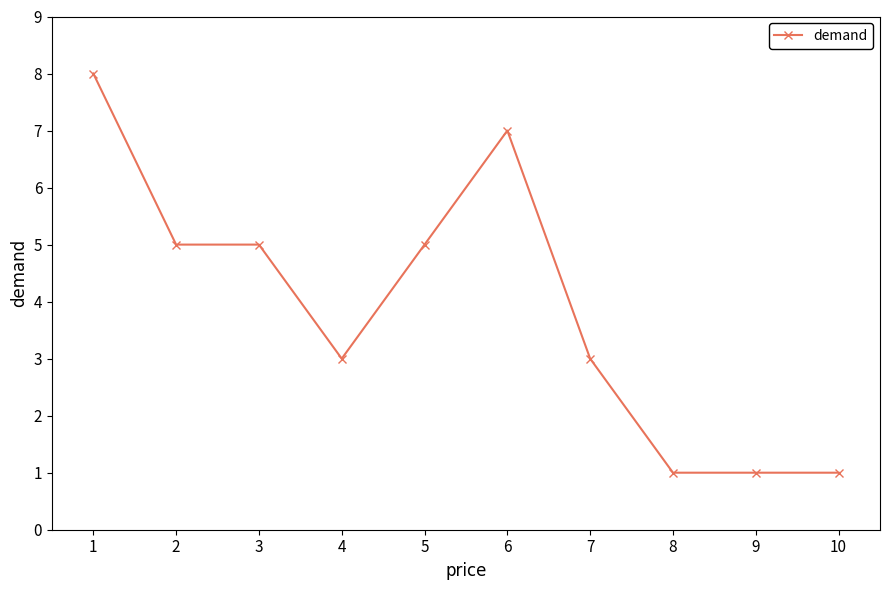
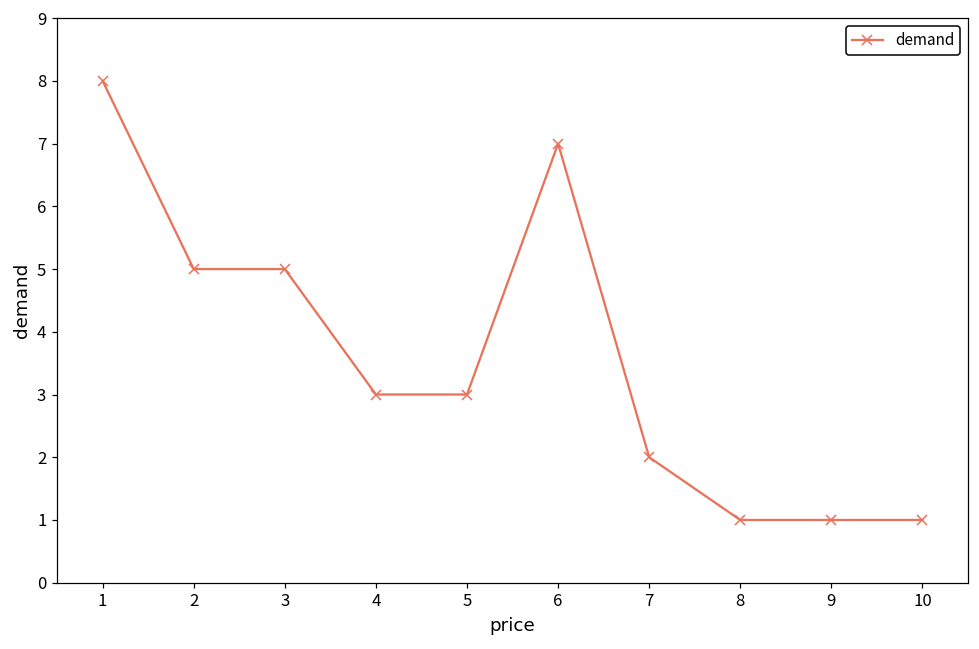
5: 5 -> 3
7: 3 -> 2
